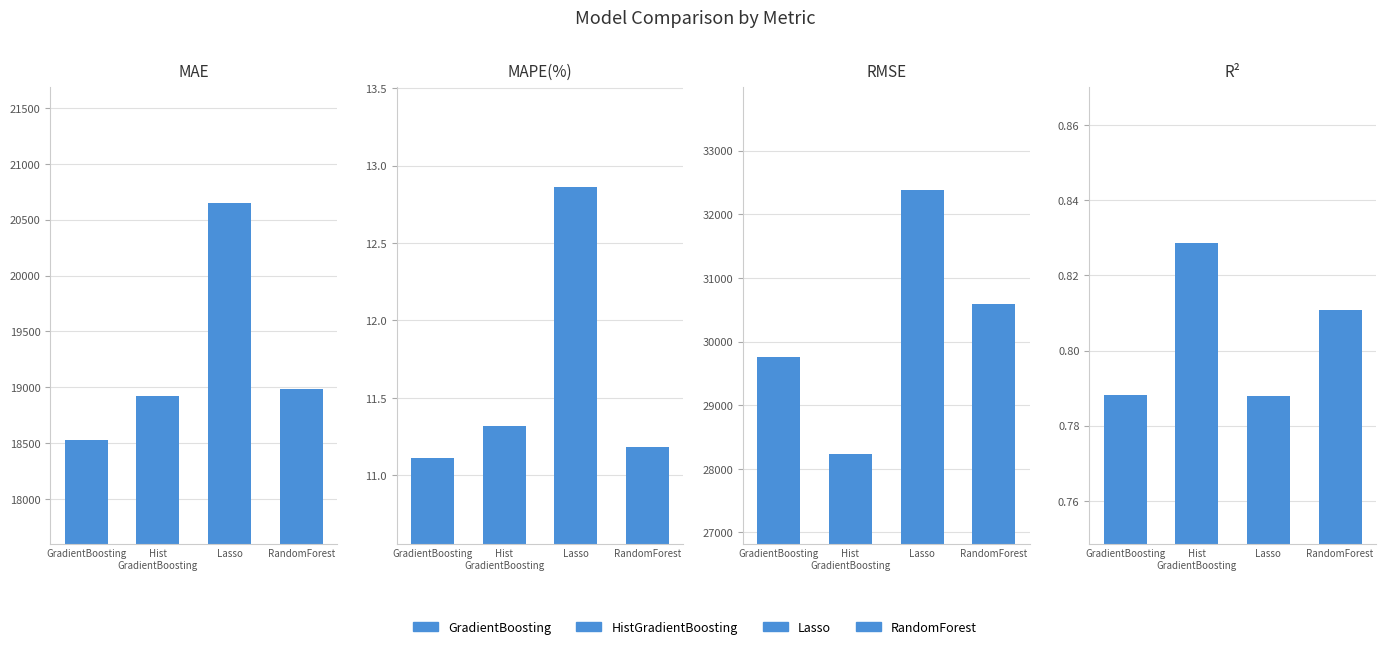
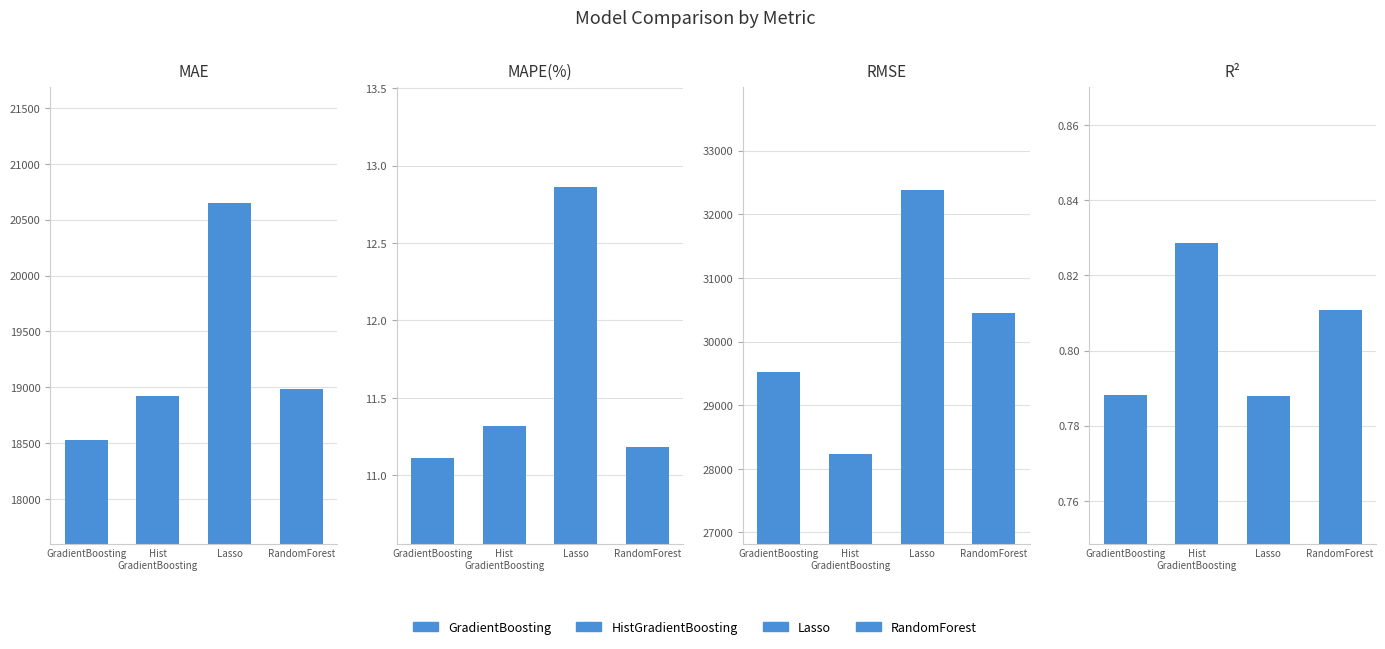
RMSE, GradientBoosting: 29800 -> 29500
RMSE, RandomForest: 30600 -> 30500
